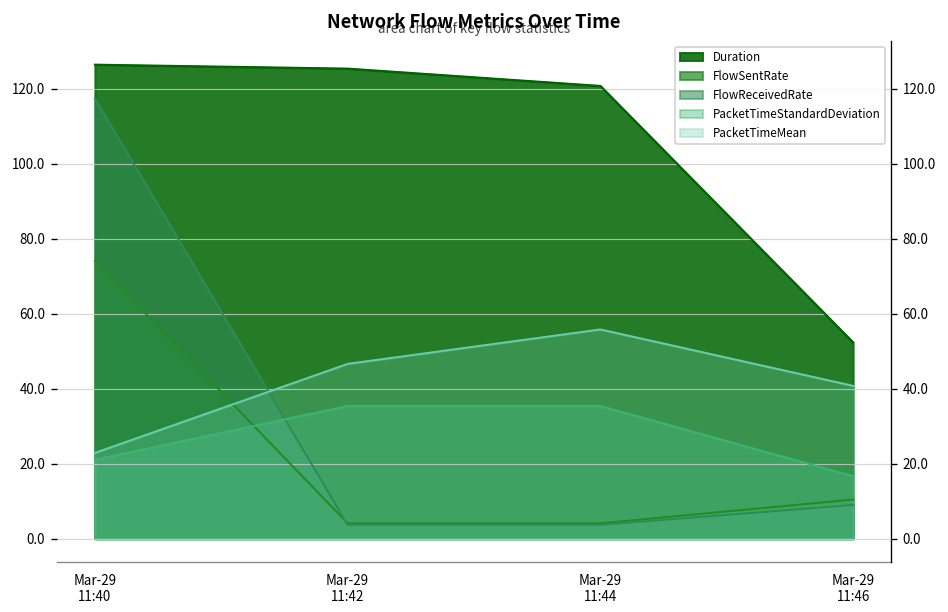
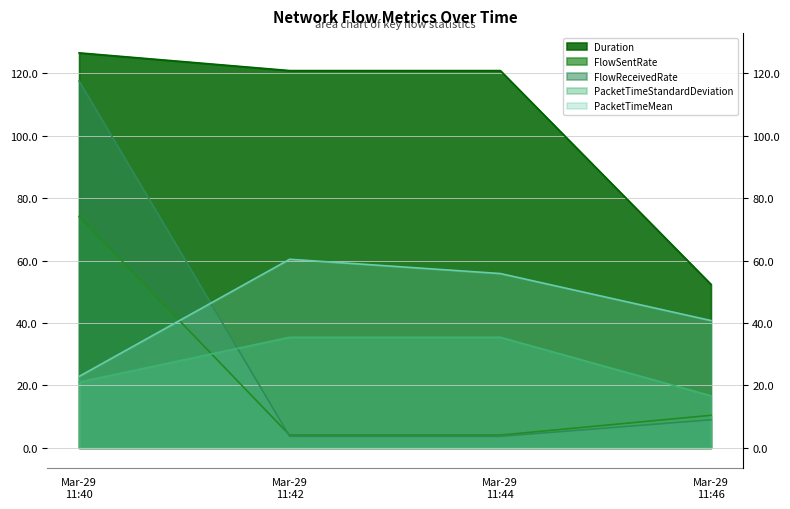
Duration, Mar-29 11:42: 125 -> 121
PacketTimeMean, Mar-29 11:42: 47 -> 60
